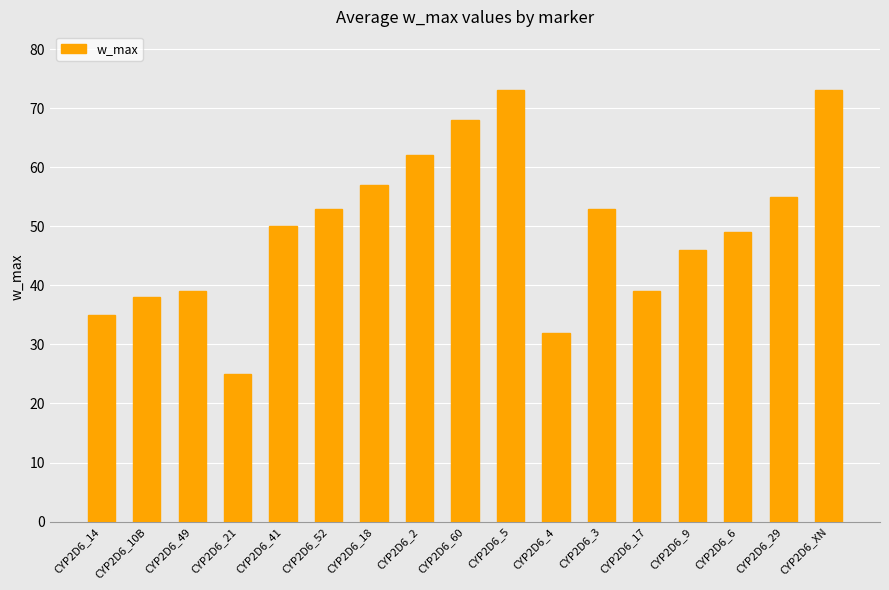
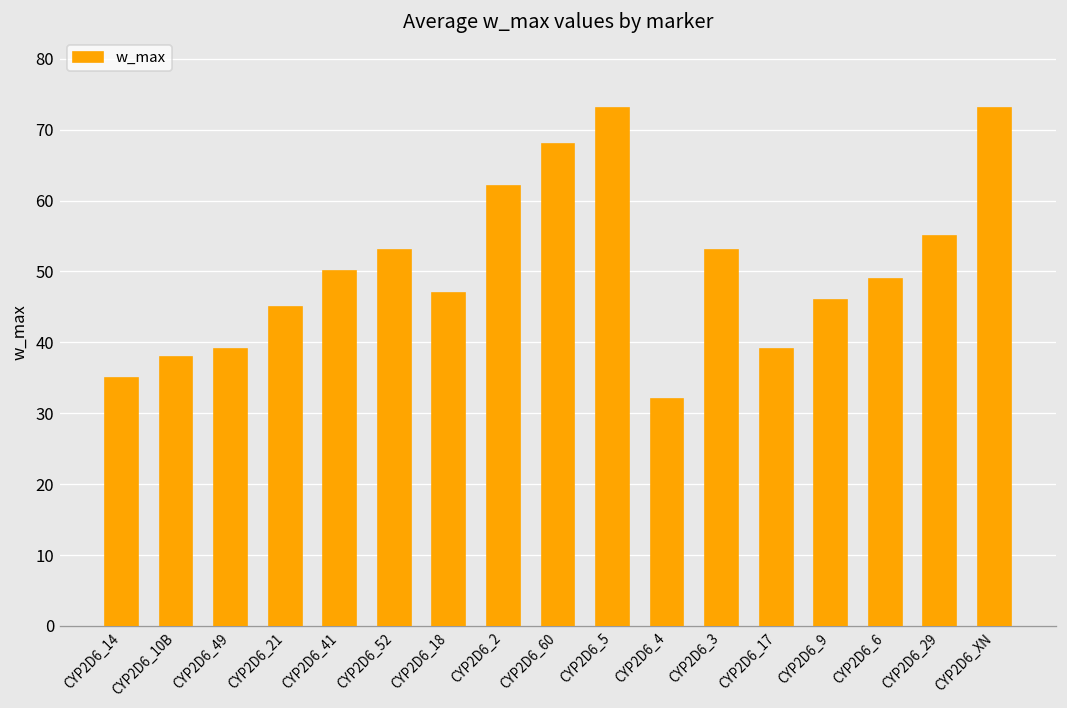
CYP2D6_21: 25 -> 45
CYP2D6_18: 57 -> 47
